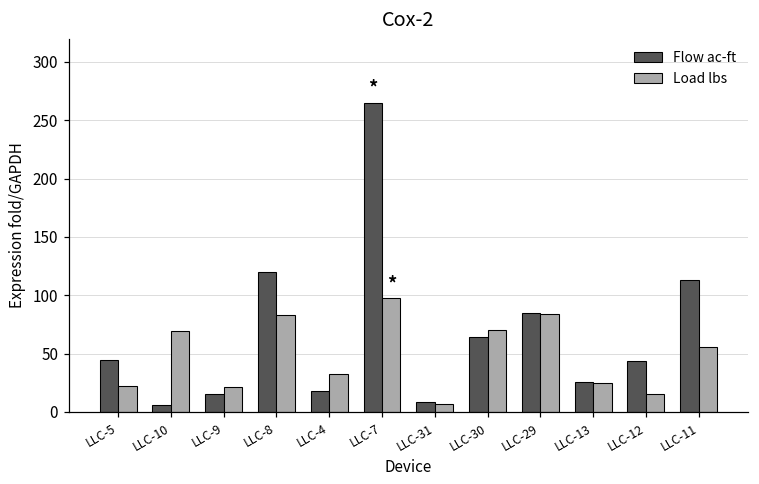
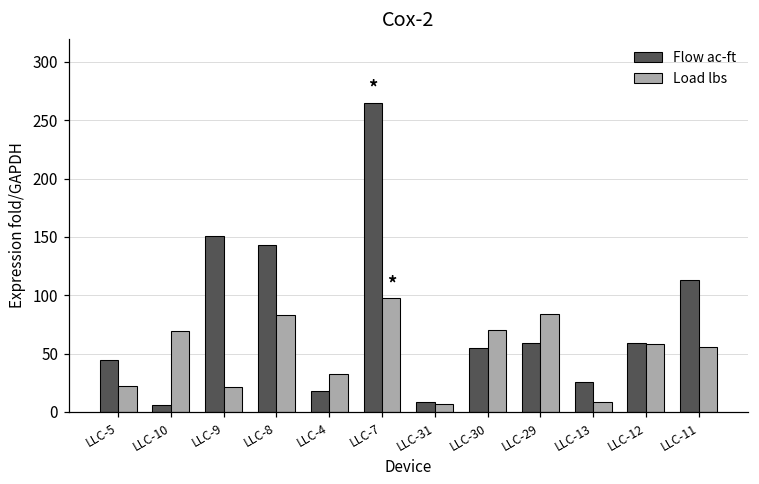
Flow ac-ft, LLC-9: 15 -> 151
Flow ac-ft, LLC-8: 120 -> 143
Flow ac-ft, LLC-30: 64 -> 55
Flow ac-ft, LLC-29: 84 -> 59
Load lbs, LLC-13: 25 -> 9
Flow ac-ft, LLC-12: 44 -> 59
Load lbs, LLC-12: 16 -> 58
